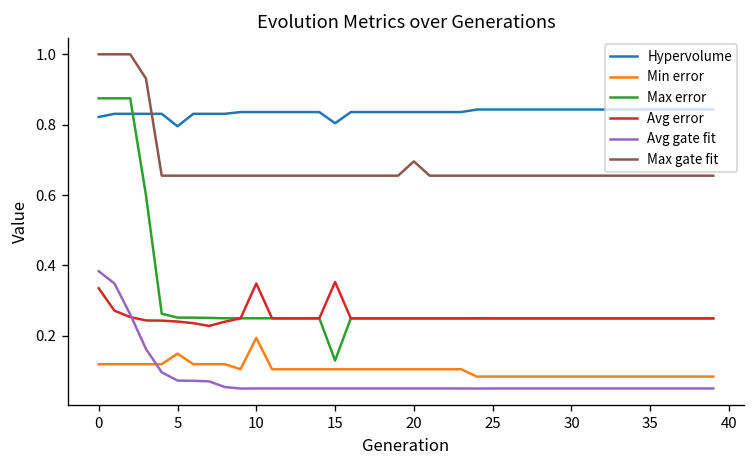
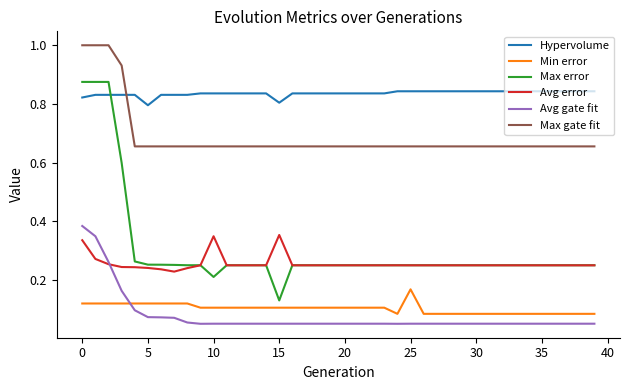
Min error, 5: 0.15 -> 0.12
Min error, 10: 0.19 -> 0.11
Max error, 10: 0.25 -> 0.21
Max gate fit, 20: 0.70 -> 0.66
Min error, 25: 0.08 -> 0.17
